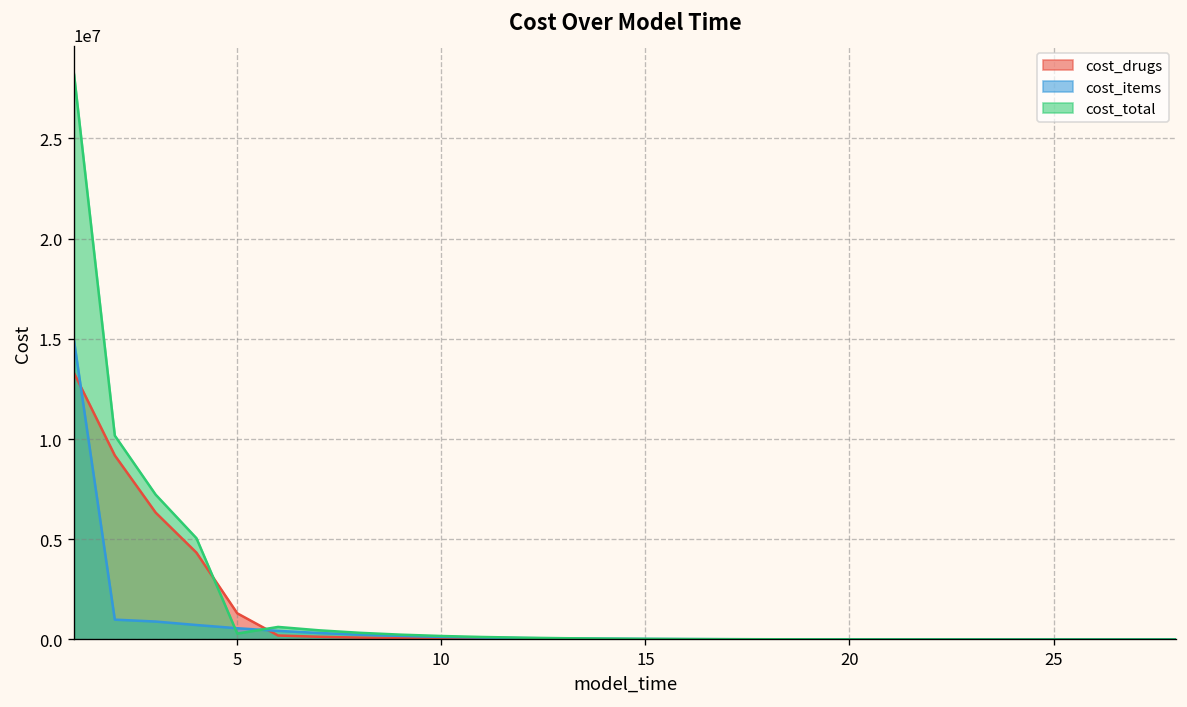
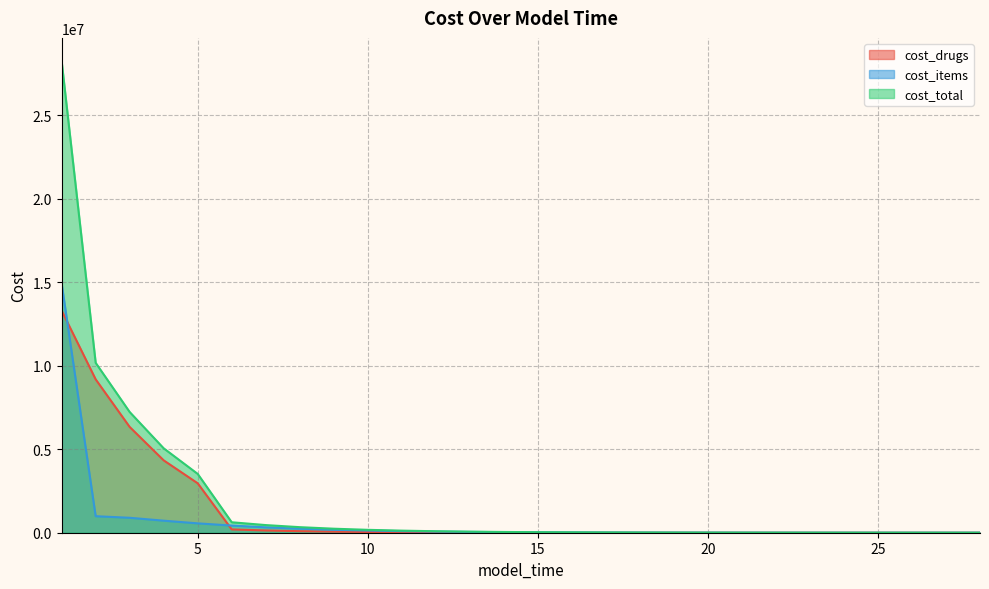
cost_drugs, 5: 1300000 -> 3000000
cost_total, 5: 300000 -> 3500000
